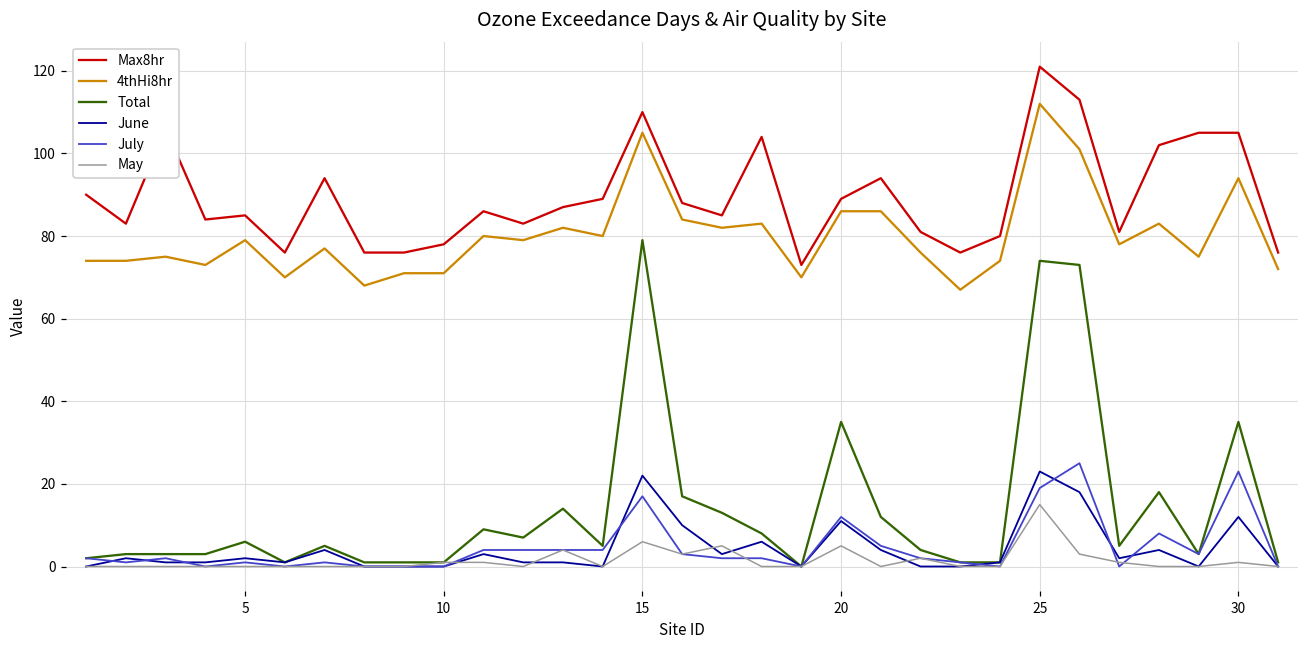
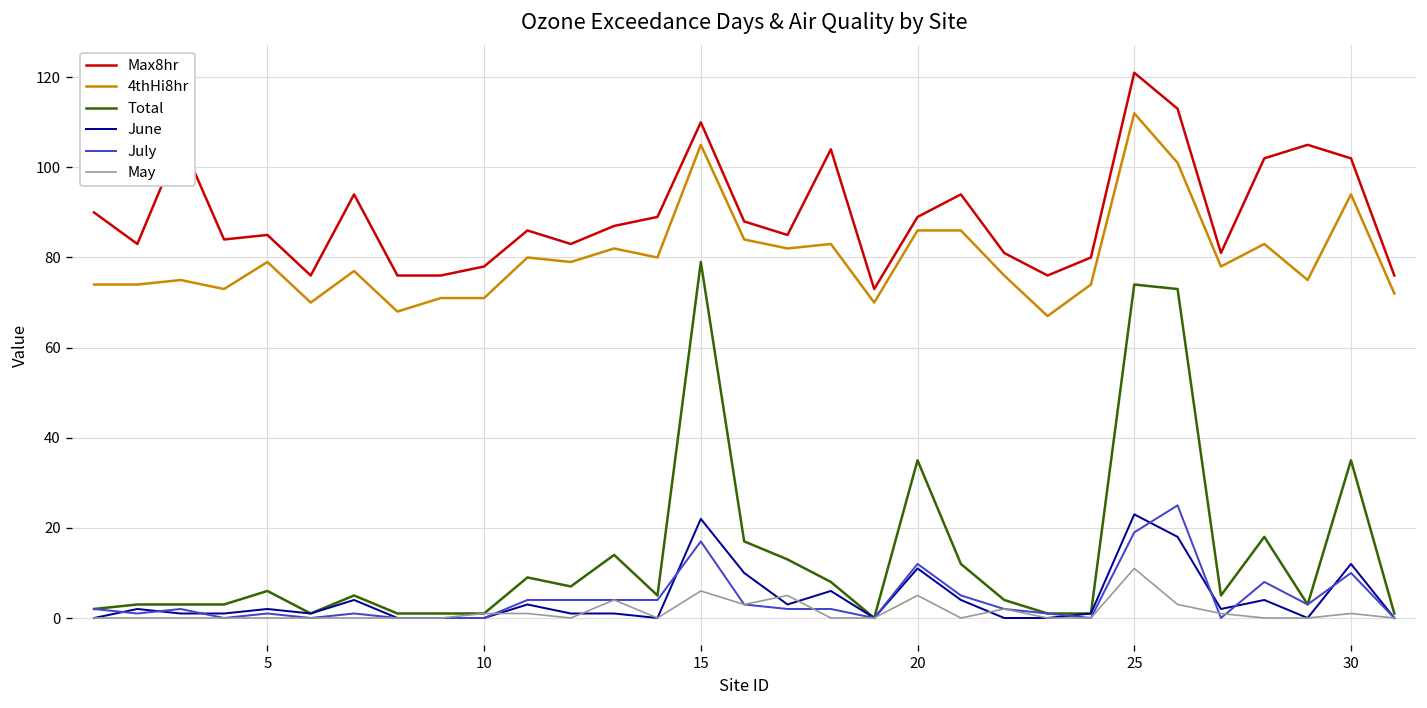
May, 25: 15 -> 11
Max8hr, 30: 105 -> 102
July, 30: 23 -> 10
